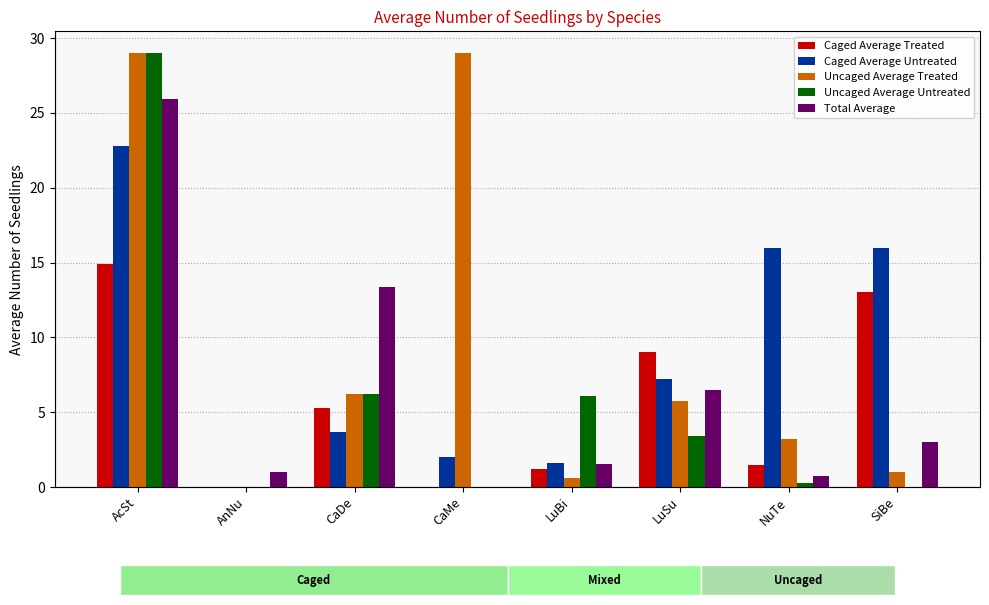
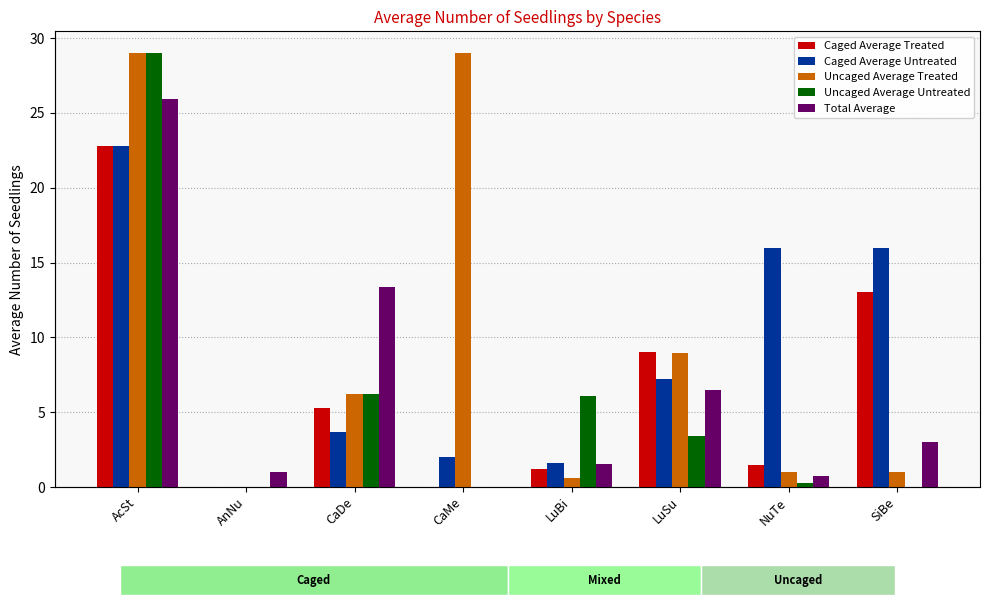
Average Number of Seedlings by Species, Caged Average Treated, AcSt: 14.9 -> 22.8
Average Number of Seedlings by Species, Uncaged Average Treated, LuSu: 5.8 -> 9.0
Average Number of Seedlings by Species, Uncaged Average Treated, NuTe: 3.2 -> 1.0
